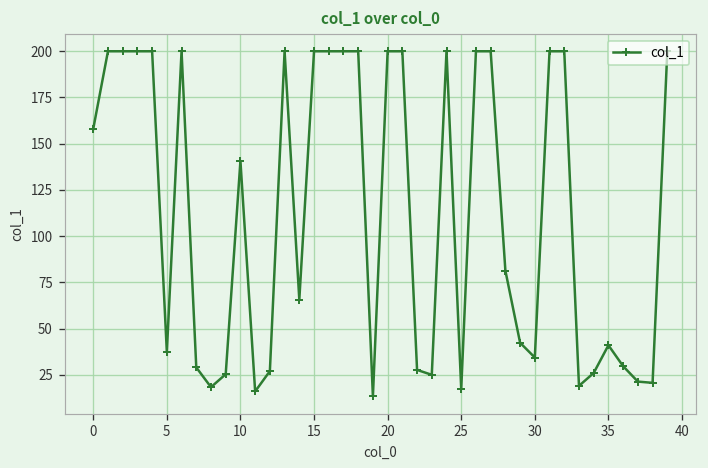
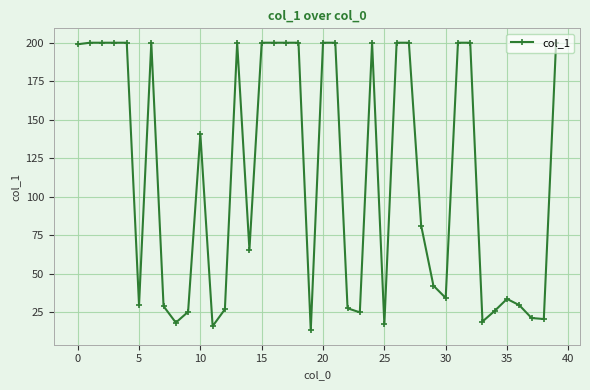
0: 158 -> 199
5: 37 -> 30
35: 41 -> 34
